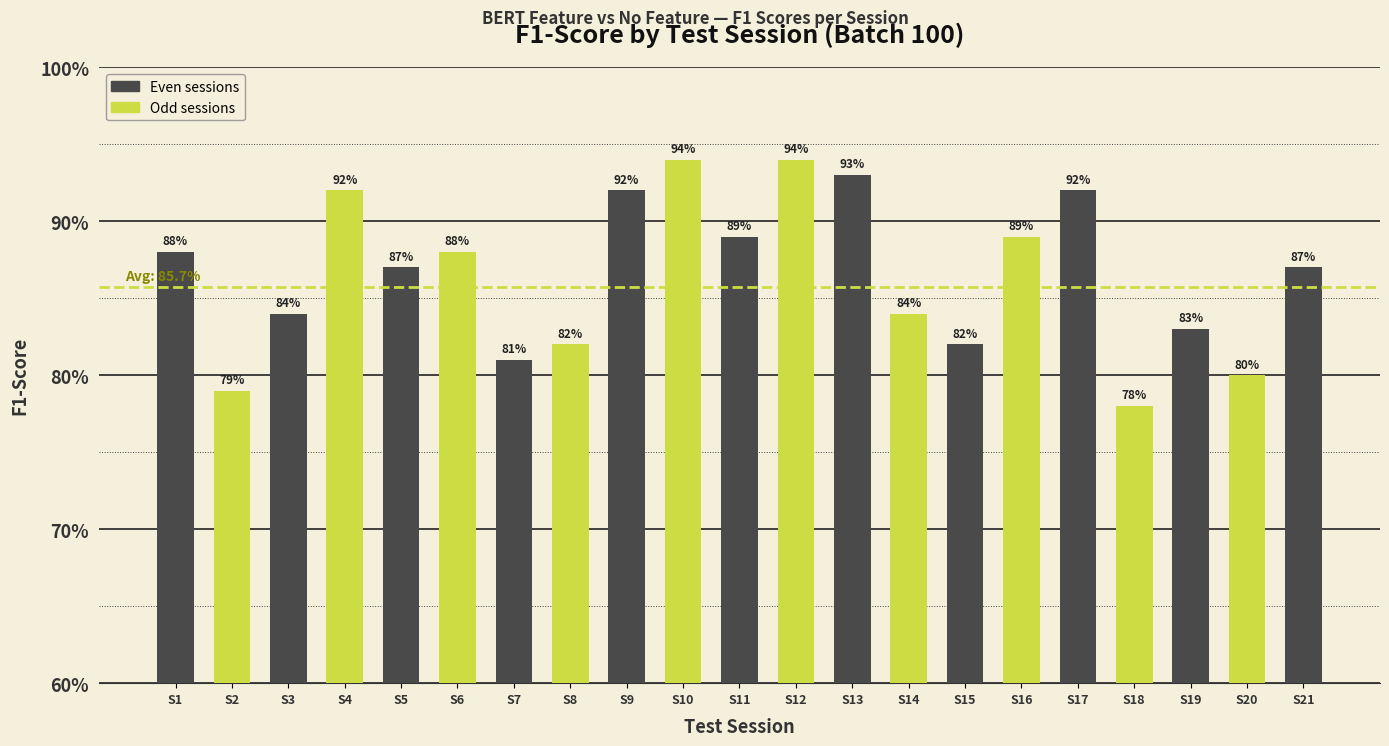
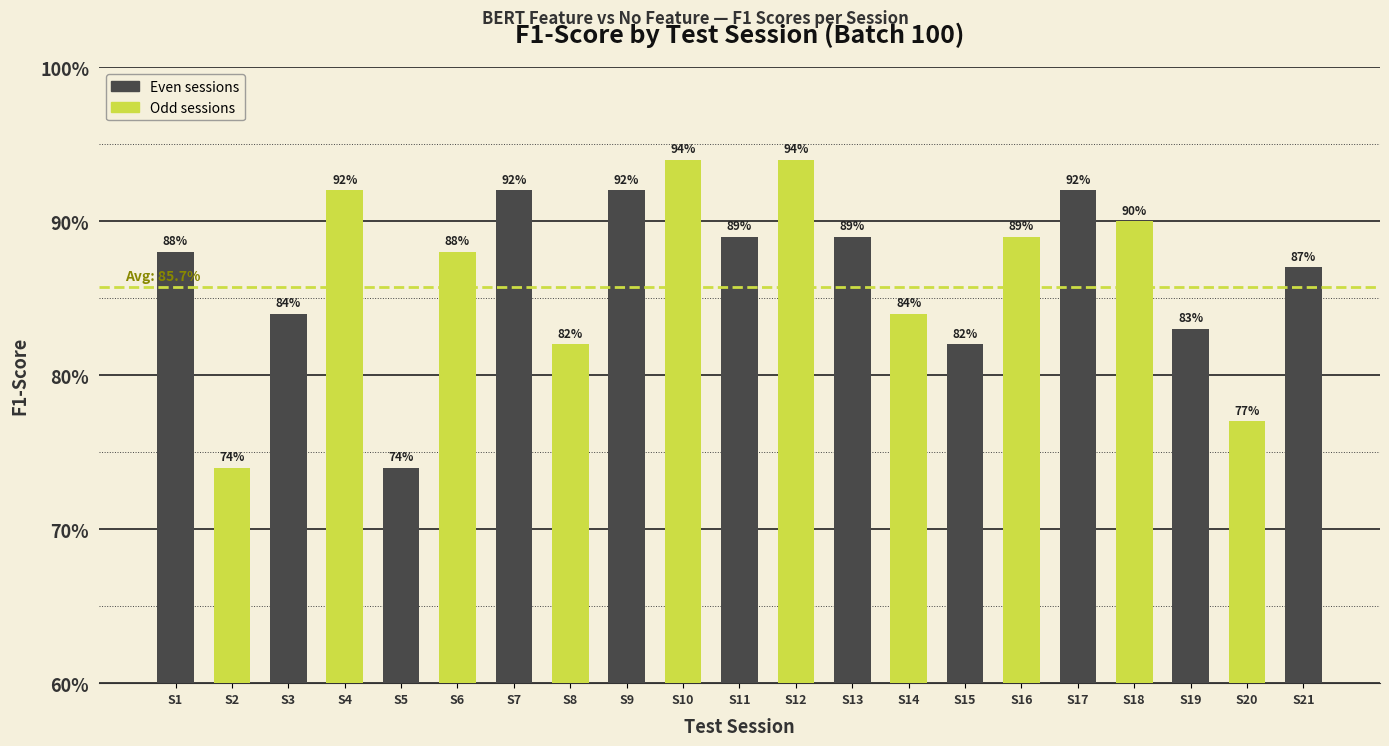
S2: 79% -> 74%
S5: 87% -> 74%
S7: 81% -> 92%
S13: 93% -> 89%
S18: 78% -> 90%
S20: 80% -> 77%
